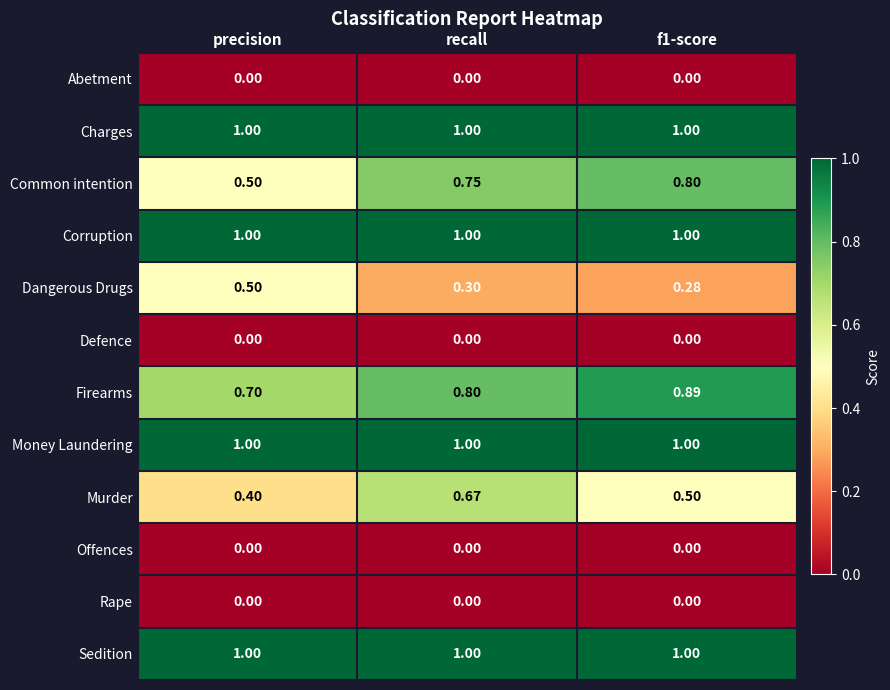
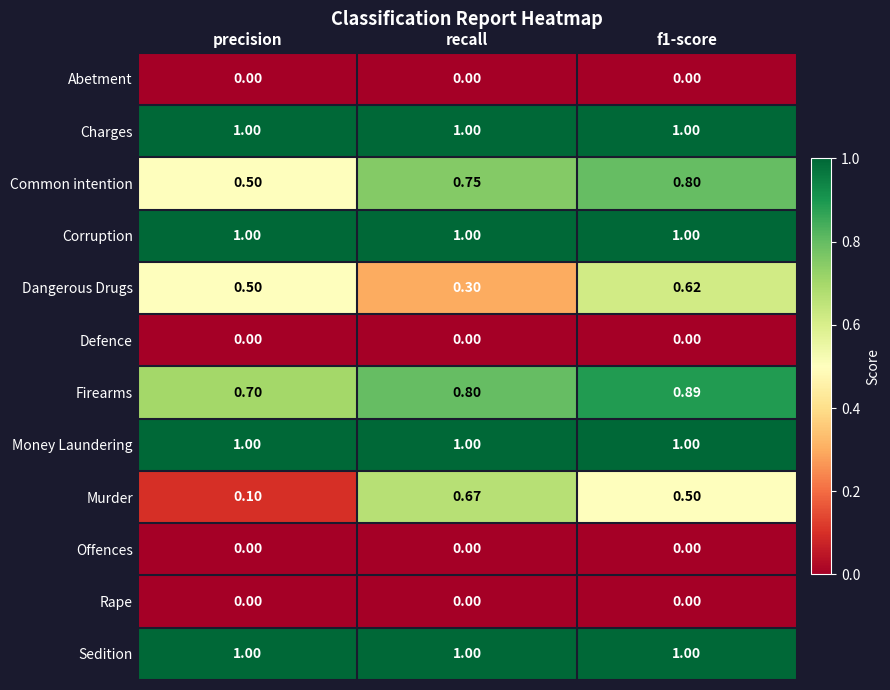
Dangerous Drugs, f1-score: 0.28 -> 0.62
Murder, precision: 0.40 -> 0.10
